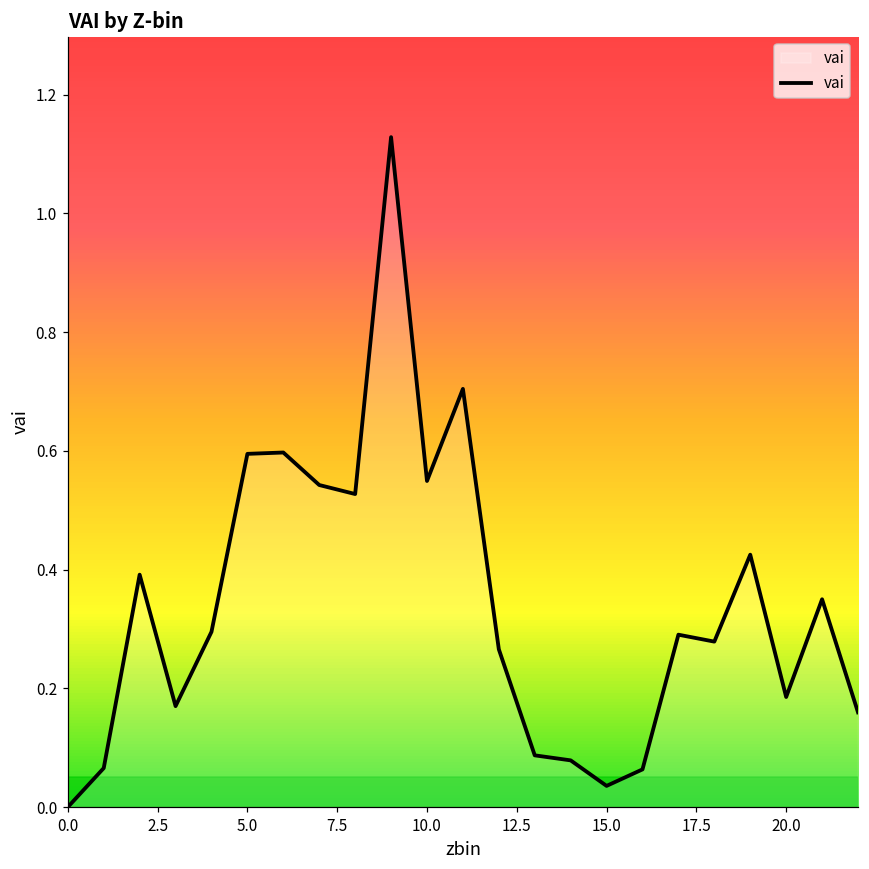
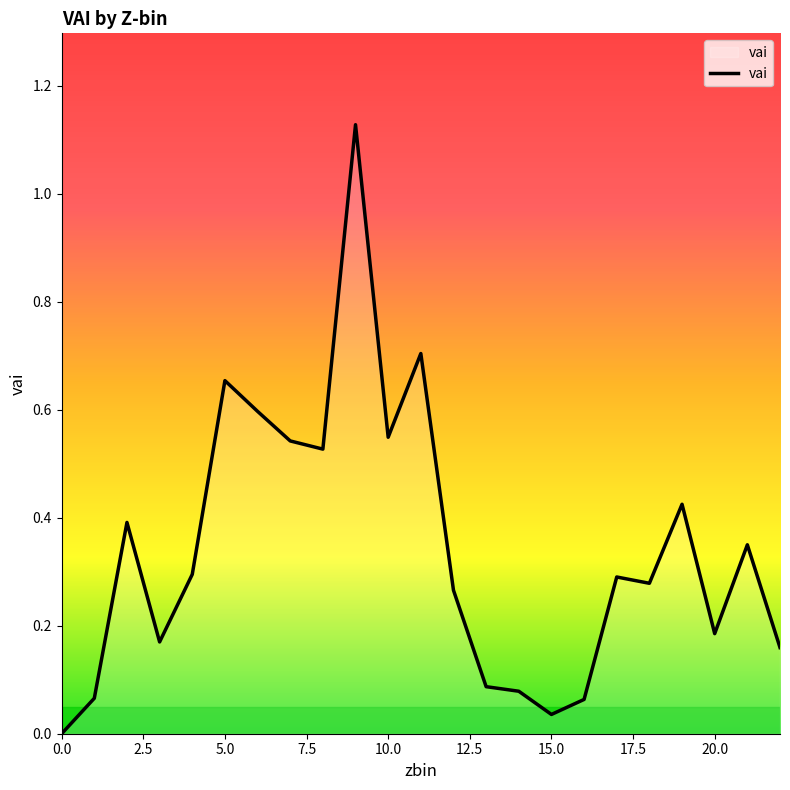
5.0: 0.59 -> 0.65
